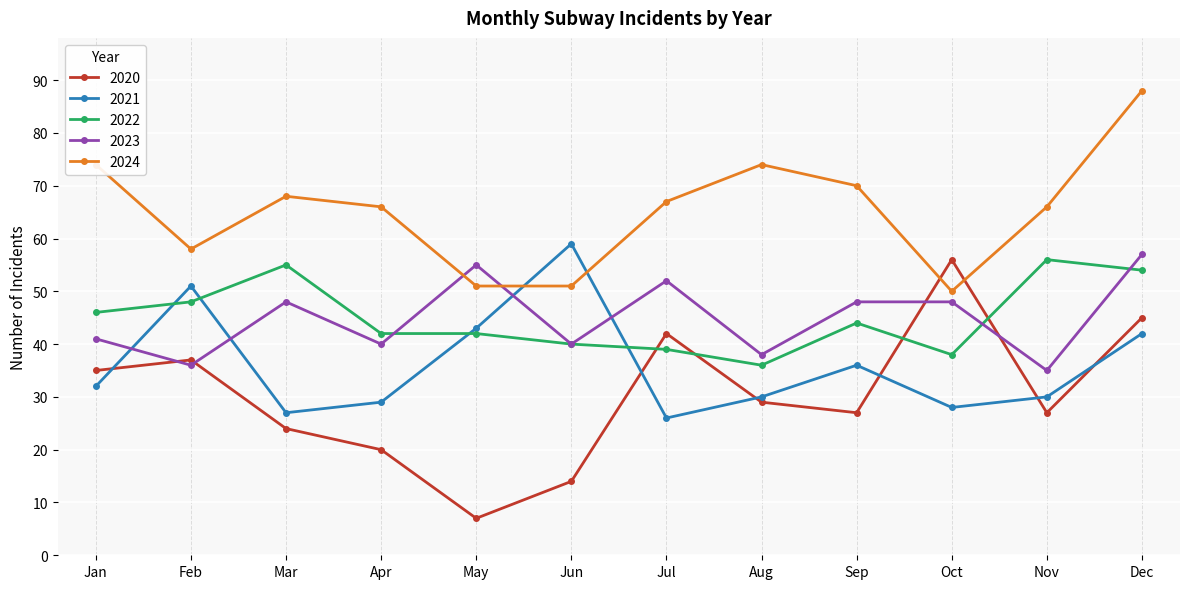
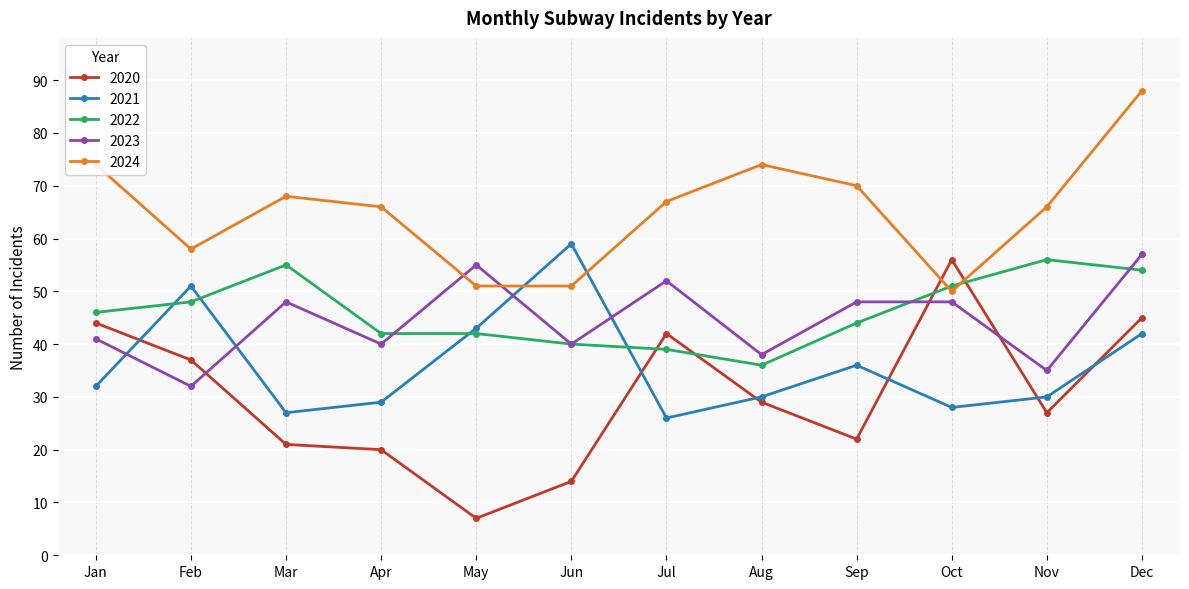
2020, Jan: 35 -> 44
2023, Feb: 36 -> 32
2020, Mar: 24 -> 21
2020, Sep: 27 -> 22
2022, Oct: 38 -> 51
